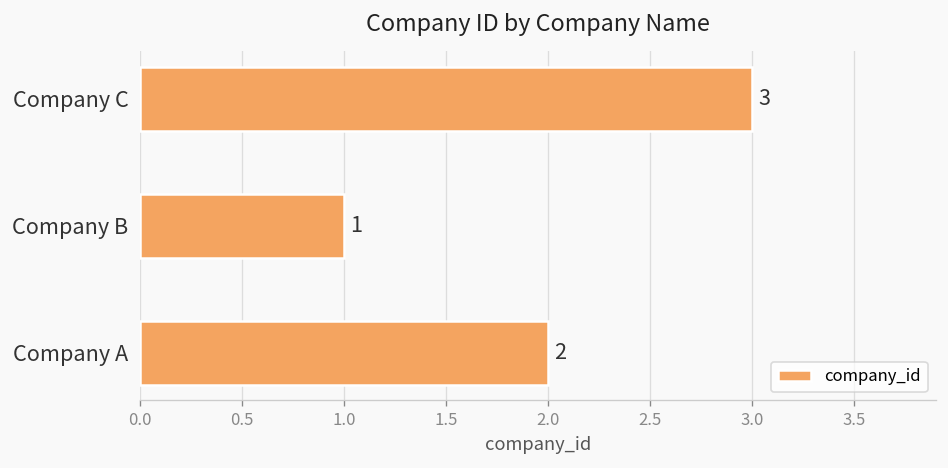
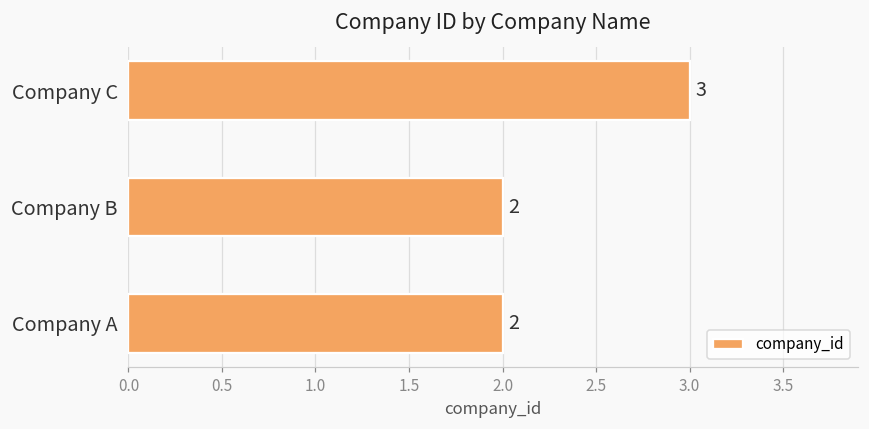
Company B: 1 -> 2
